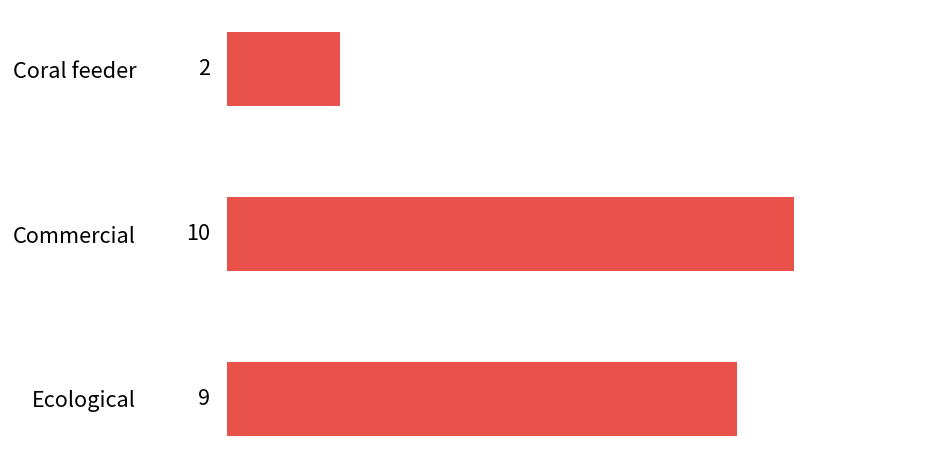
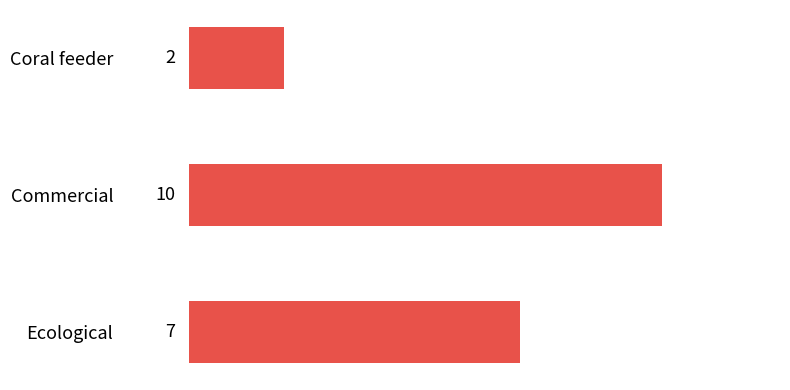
Ecological: 9 -> 7
